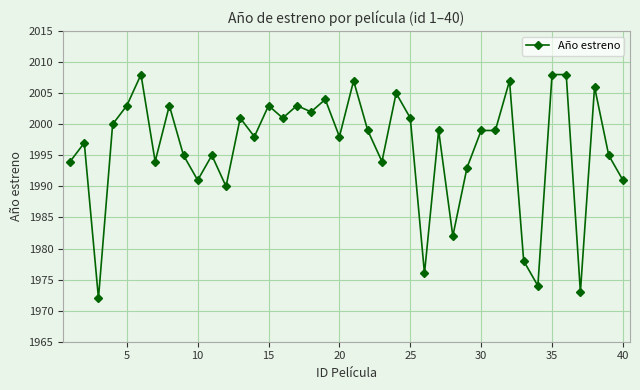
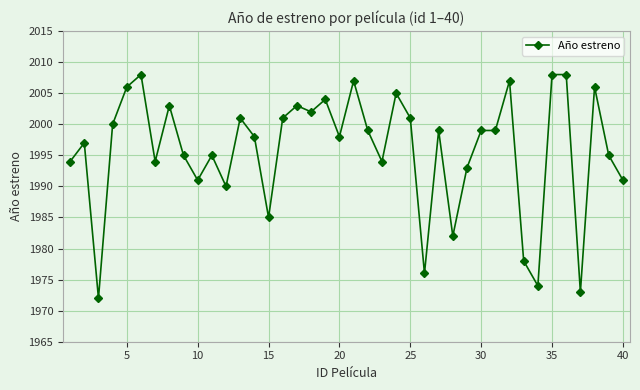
5: 2003 -> 2006
15: 2003 -> 1985
